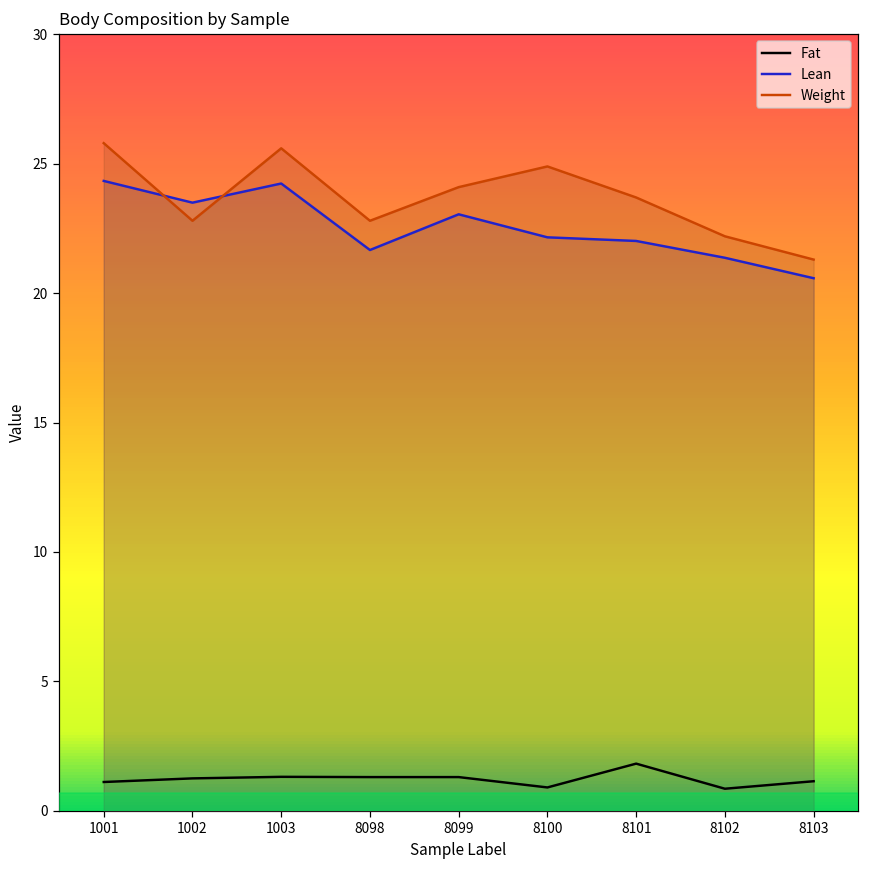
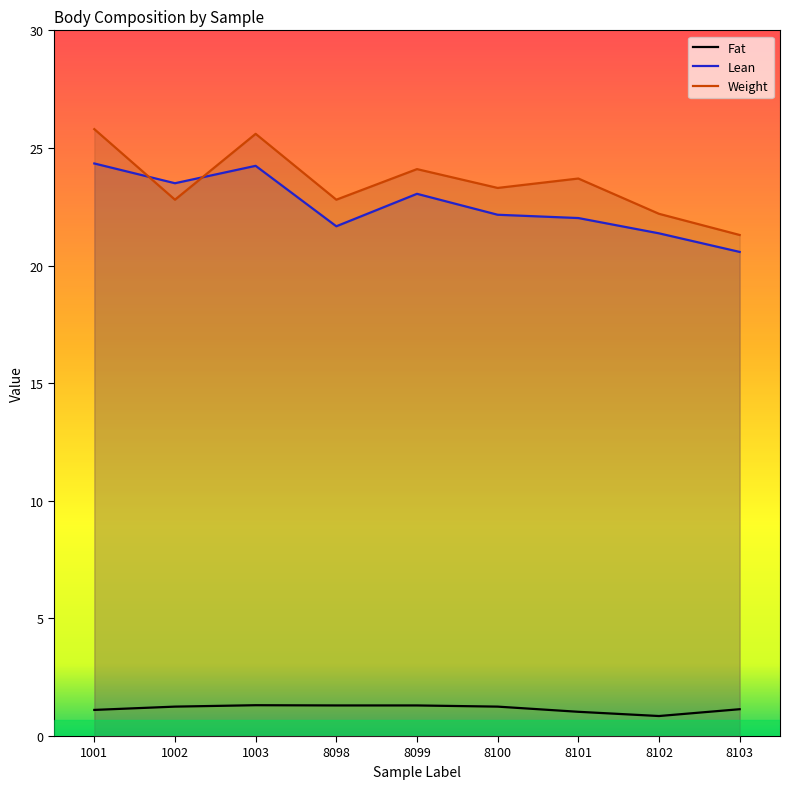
Fat, 8100: 0.9 -> 1.3
Weight, 8100: 24.9 -> 23.3
Fat, 8101: 1.8 -> 1.0
